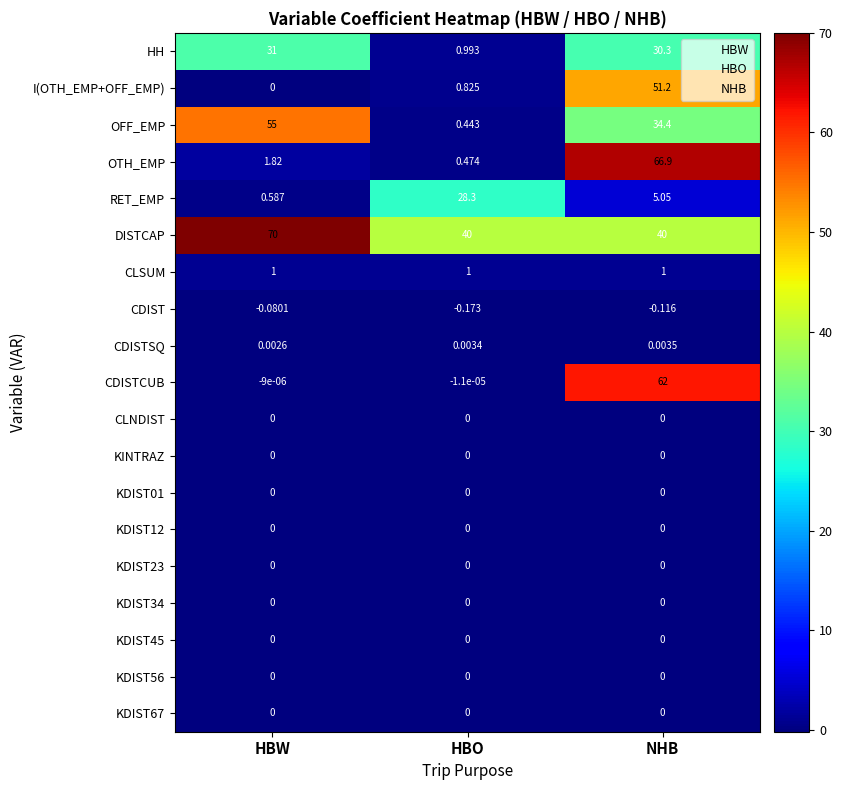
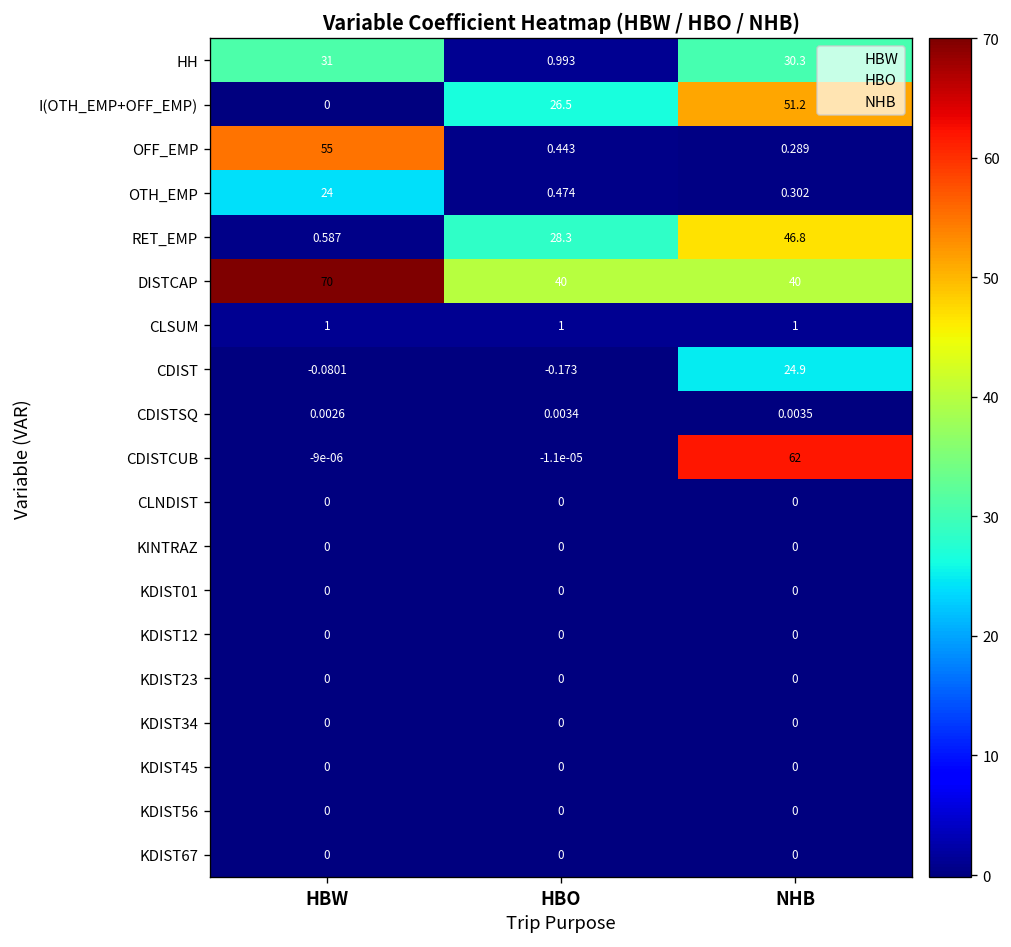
I(OTH_EMP+OFF_EMP), HBO: 0.825 -> 26.5
OFF_EMP, NHB: 34.4 -> 0.289
OTH_EMP, HBW: 1.82 -> 24
OTH_EMP, NHB: 66.9 -> 0.302
RET_EMP, NHB: 5.05 -> 46.8
CDIST, NHB: -0.116 -> 24.9
